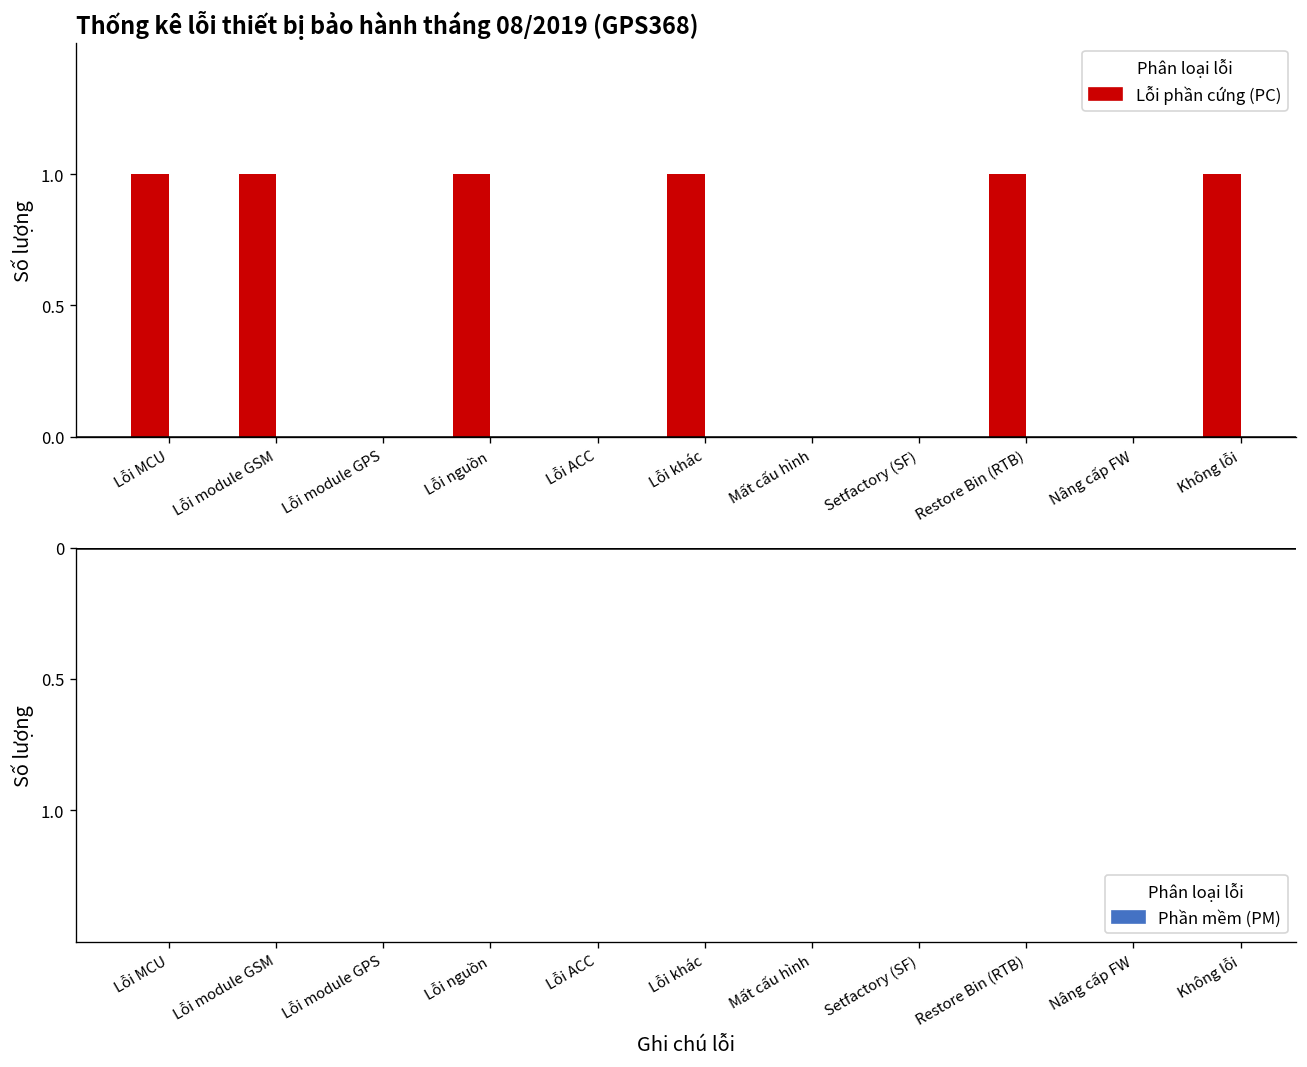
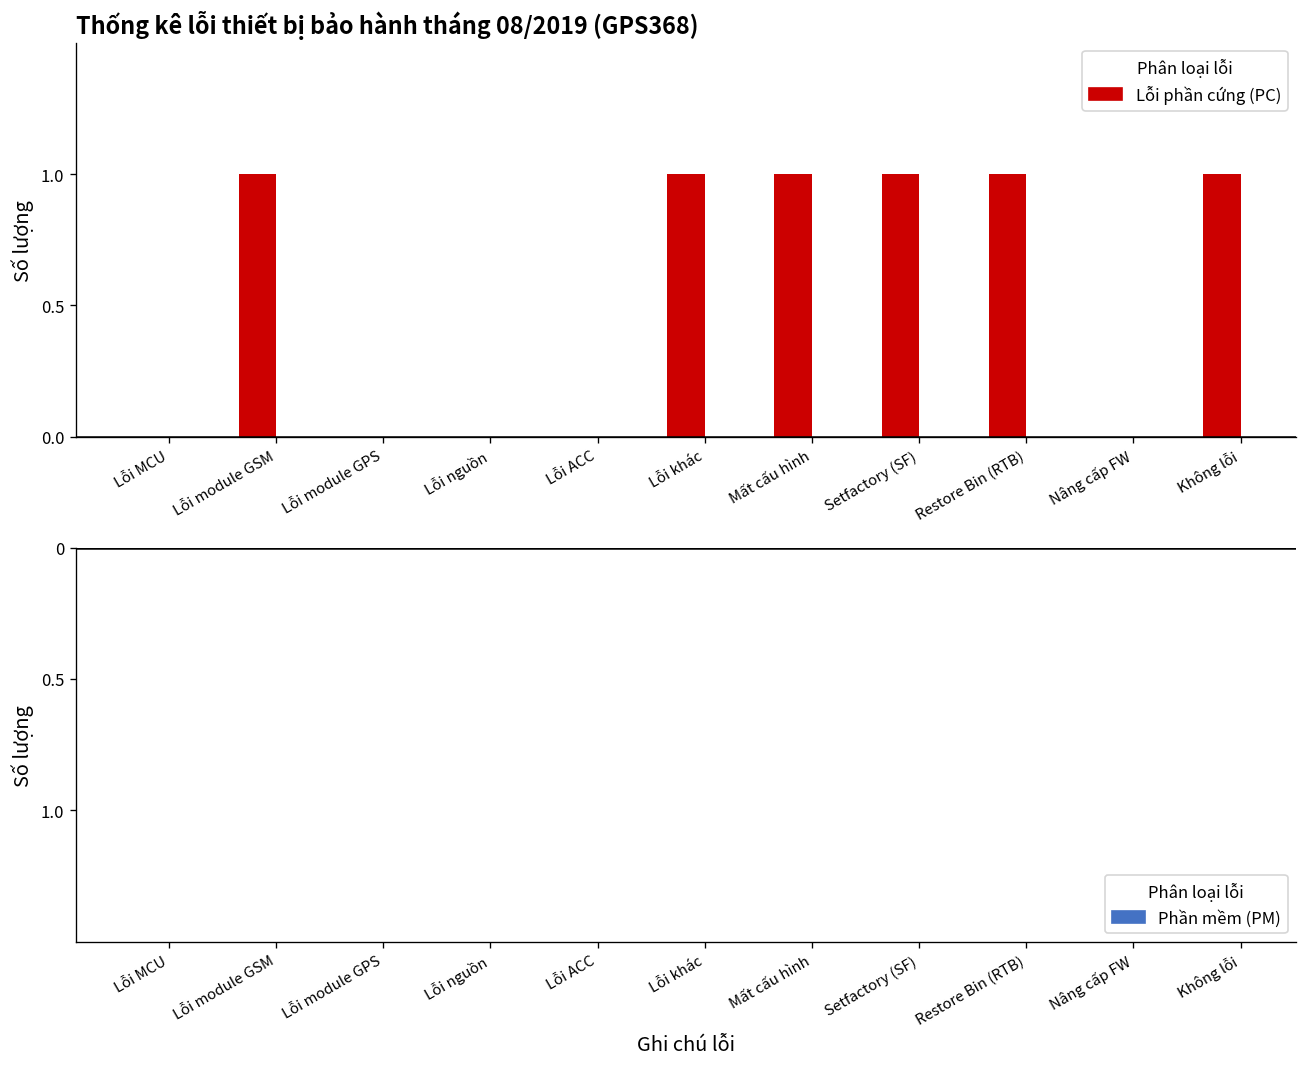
Thống kê lỗi thiết bị bảo hành tháng 08/2019 (GPS368), Lỗi MCU: 1 -> 0
Thống kê lỗi thiết bị bảo hành tháng 08/2019 (GPS368), Lỗi nguồn: 1 -> 0
Thống kê lỗi thiết bị bảo hành tháng 08/2019 (GPS368), Mất cấu hình: 0 -> 1
Thống kê lỗi thiết bị bảo hành tháng 08/2019 (GPS368), Setfactory (SF): 0 -> 1
